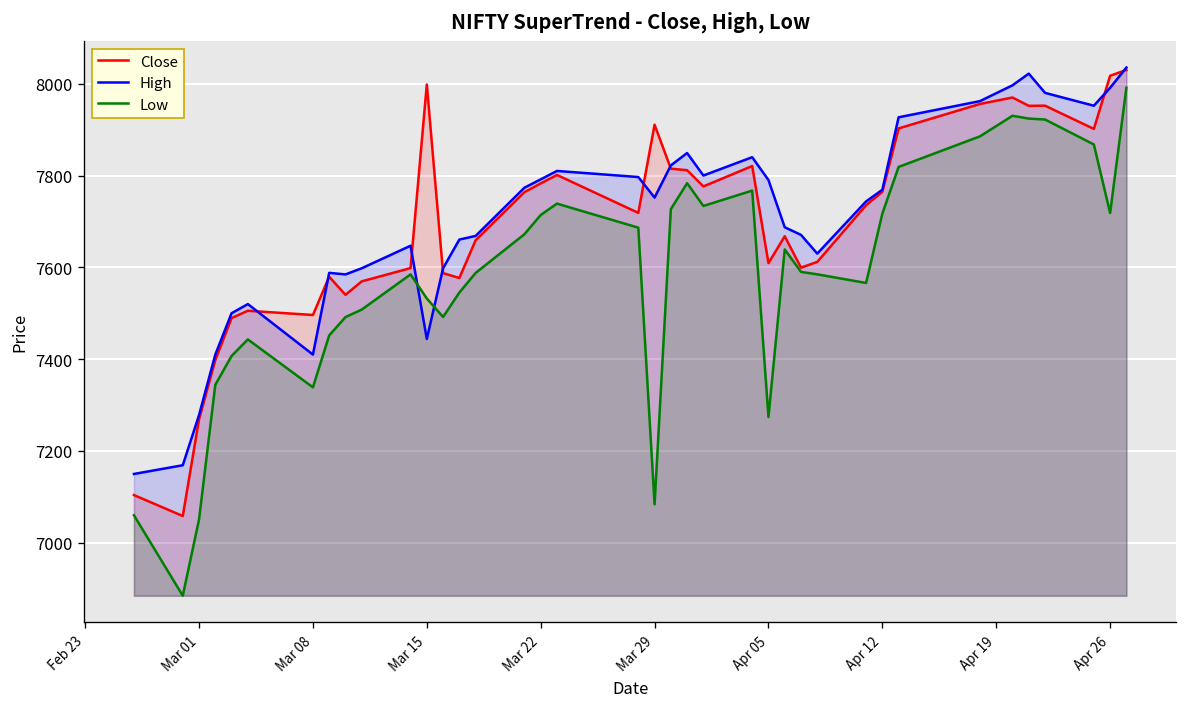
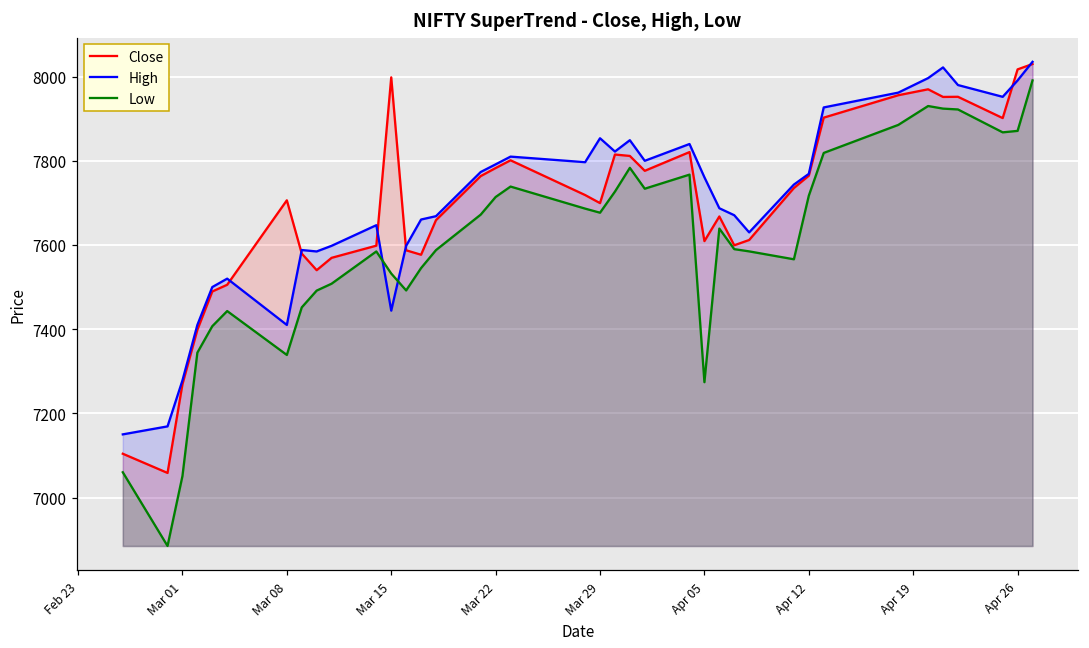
Close, Mar 08: 7500 -> 7710
Close, Mar 29: 7910 -> 7700
High, Mar 29: 7750 -> 7850
Low, Mar 29: 7080 -> 7680
High, Apr 05: 7790 -> 7760
Low, Apr 26: 7720 -> 7870
